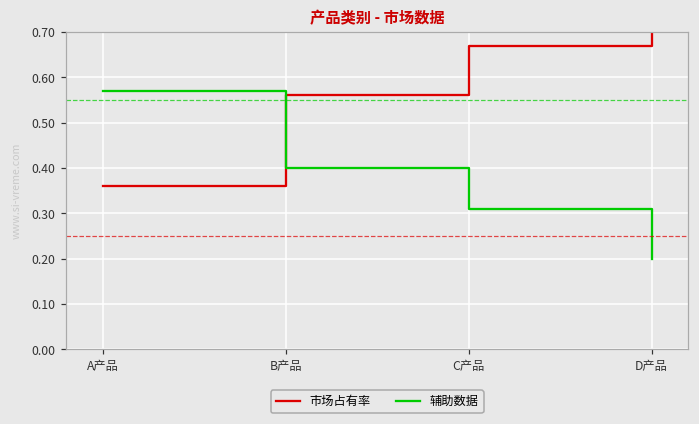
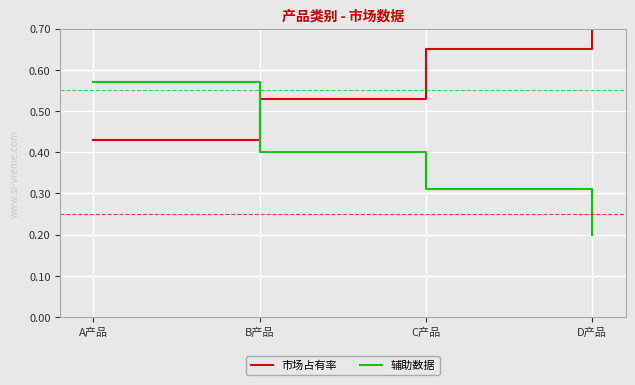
市场占有率, A产品: 0.36 -> 0.43
市场占有率, B产品: 0.56 -> 0.53
市场占有率, C产品: 0.67 -> 0.65
